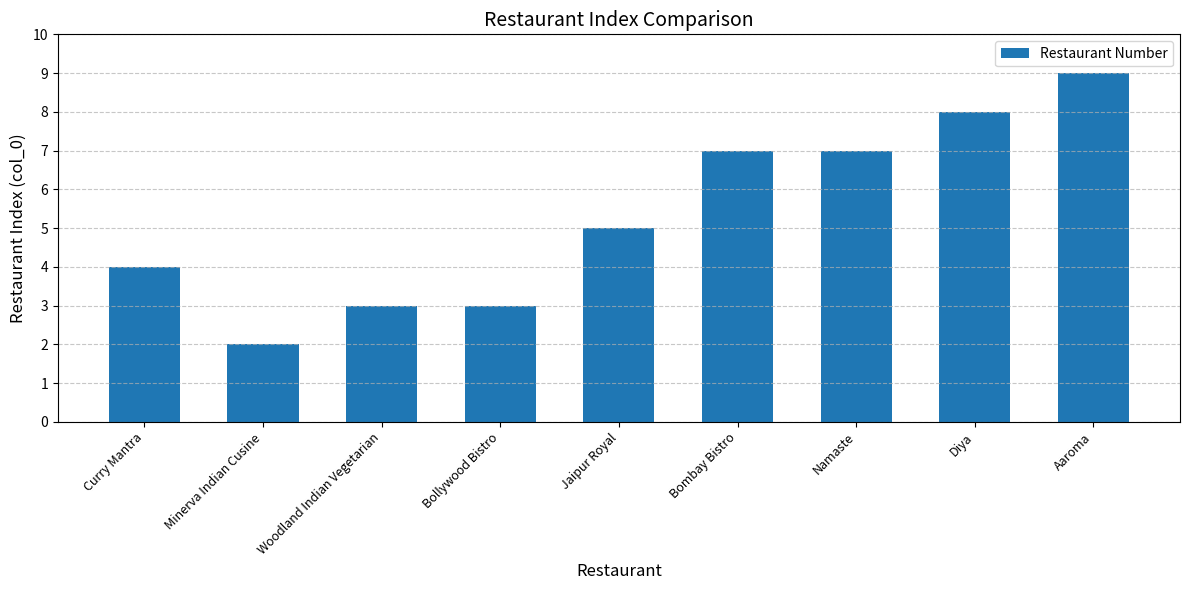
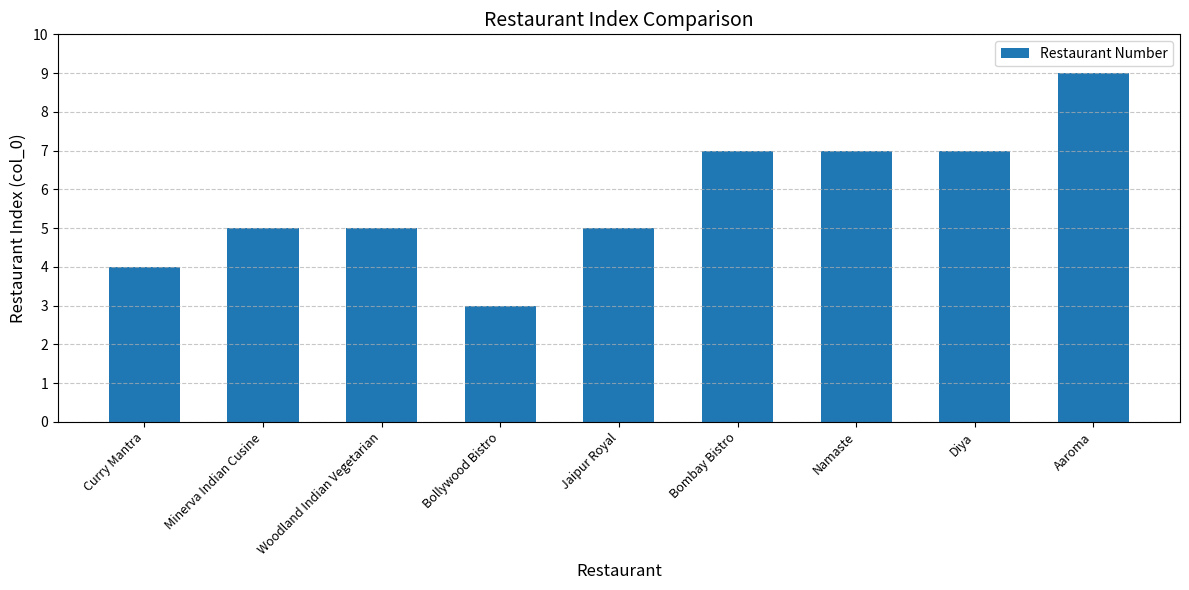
Minerva Indian Cusine: 2 -> 5
Woodland Indian Vegetarian: 3 -> 5
Diya: 8 -> 7
